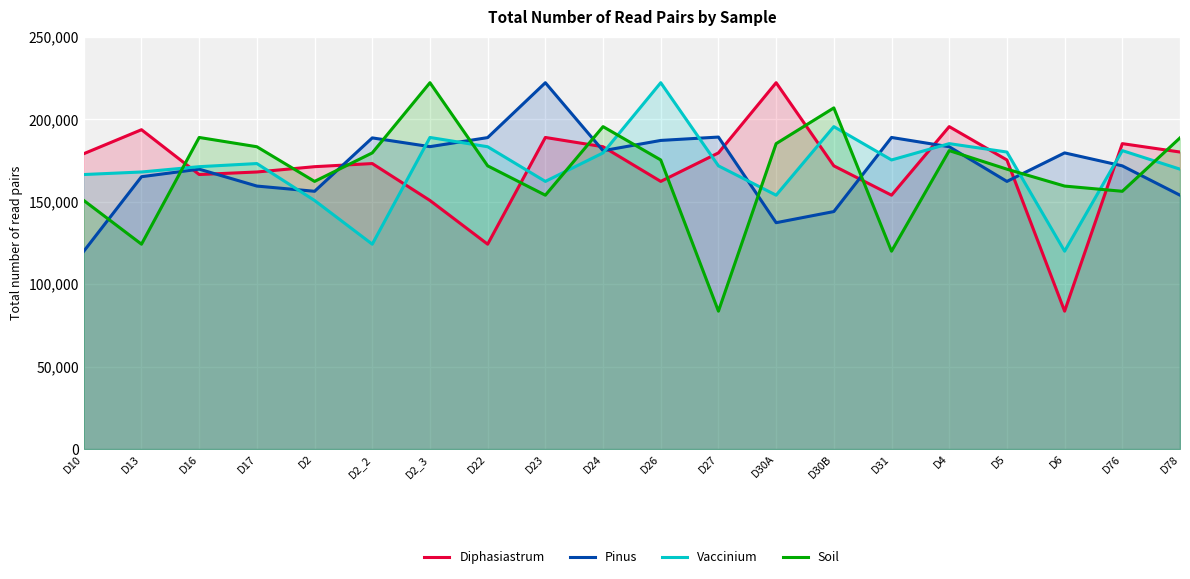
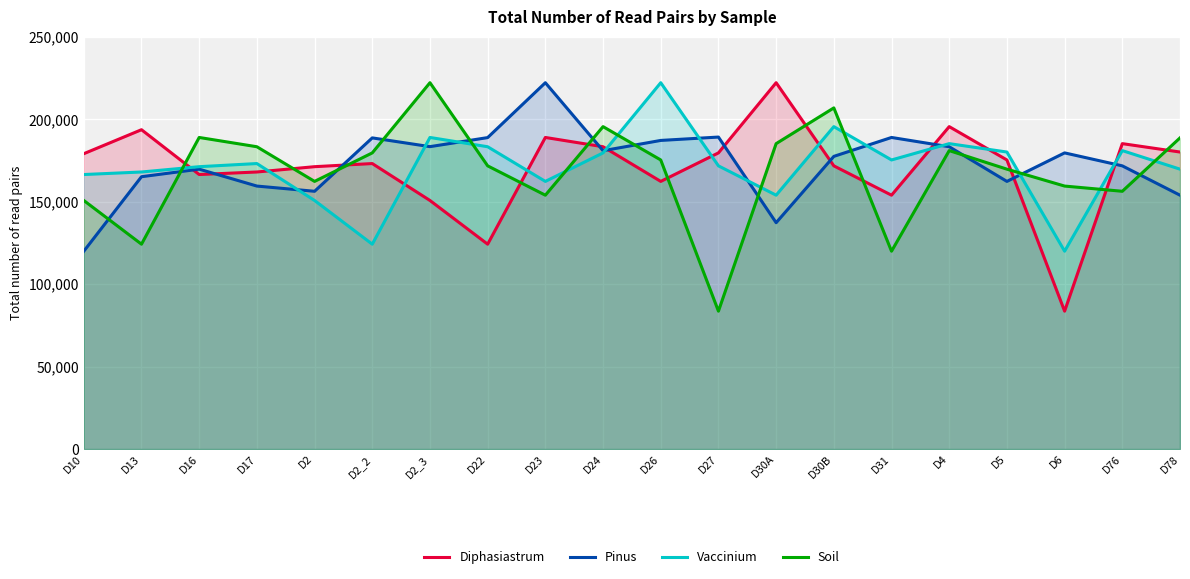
Pinus, D30B: 144,000 -> 178,000
